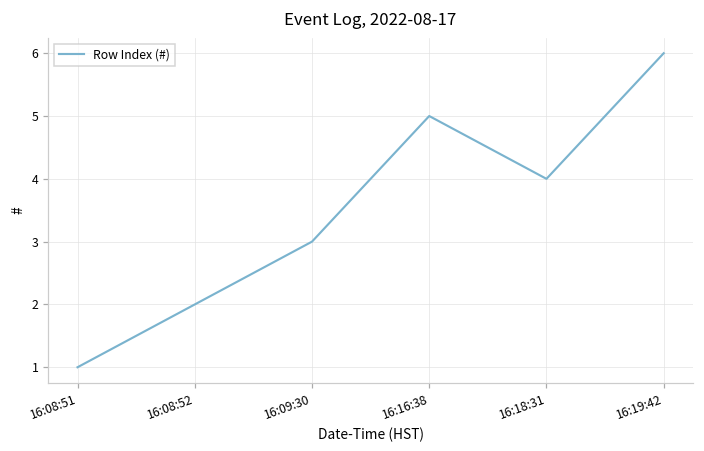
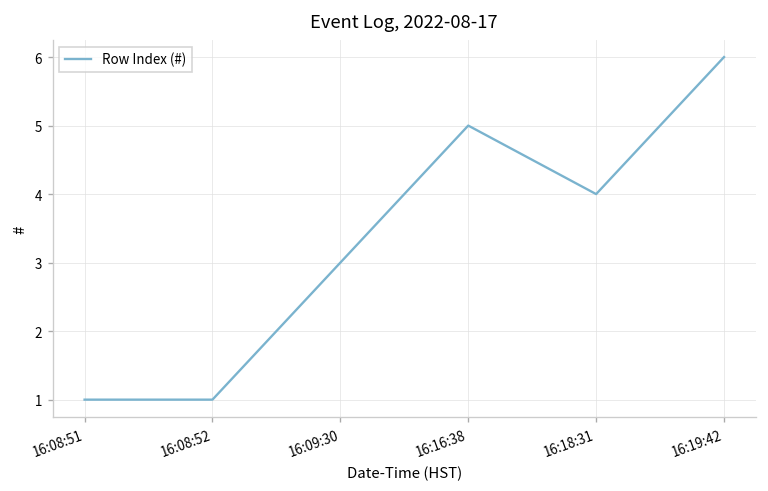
16:08:52: 2 -> 1
